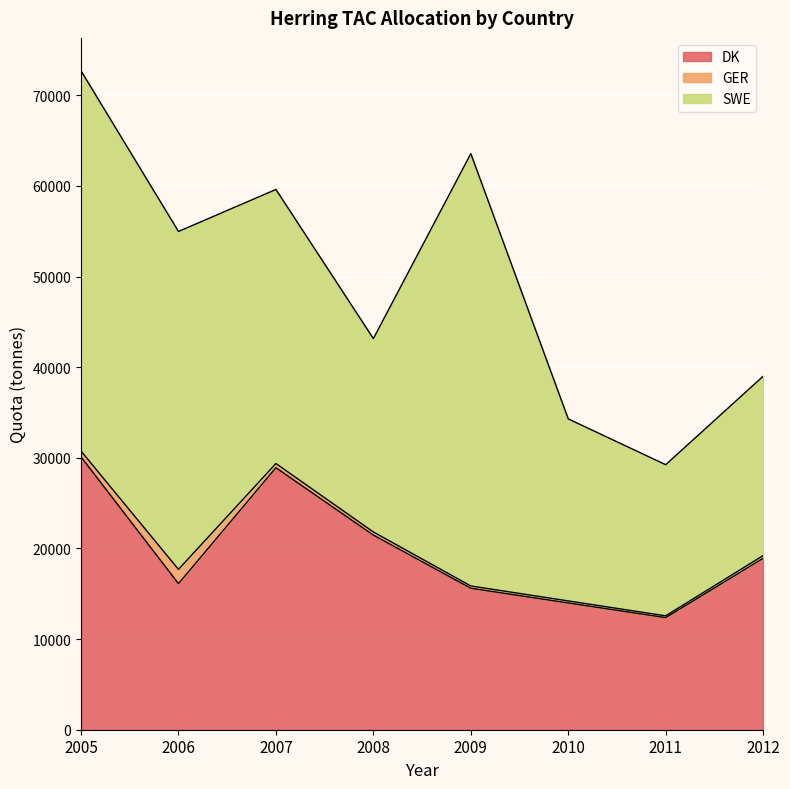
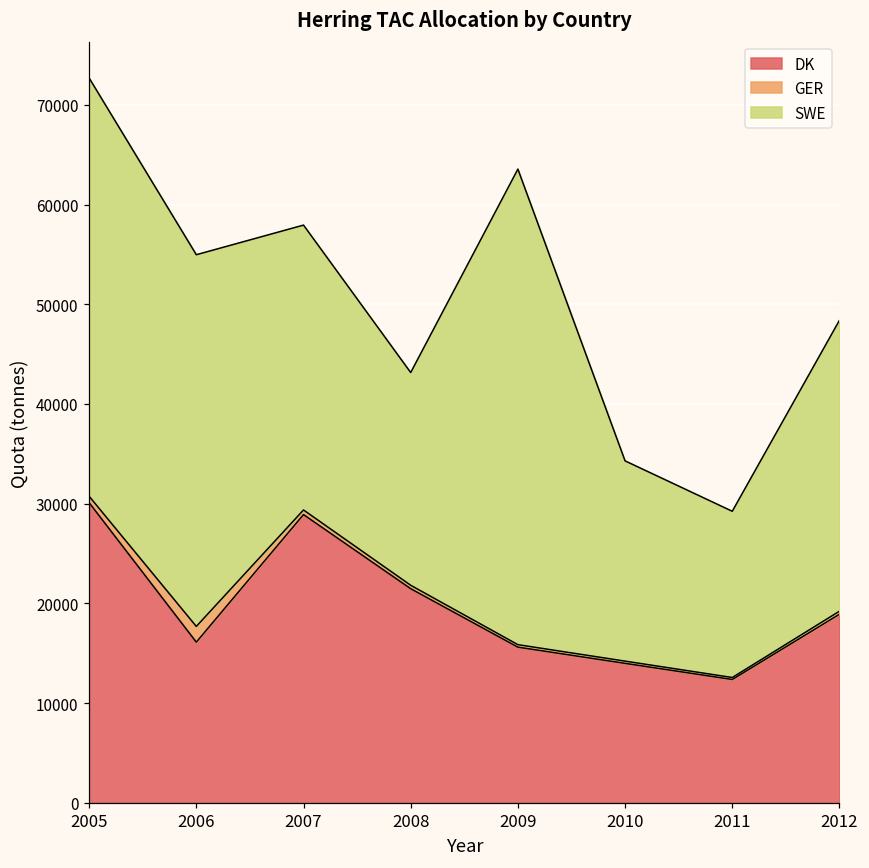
SWE, 2007: 30000 -> 29000
SWE, 2012: 20000 -> 29000
